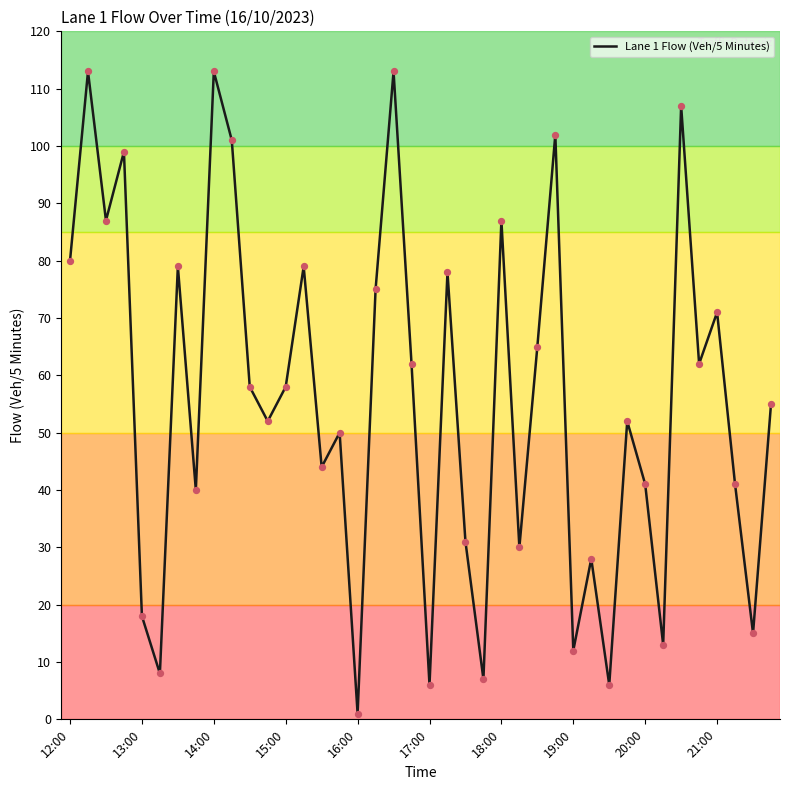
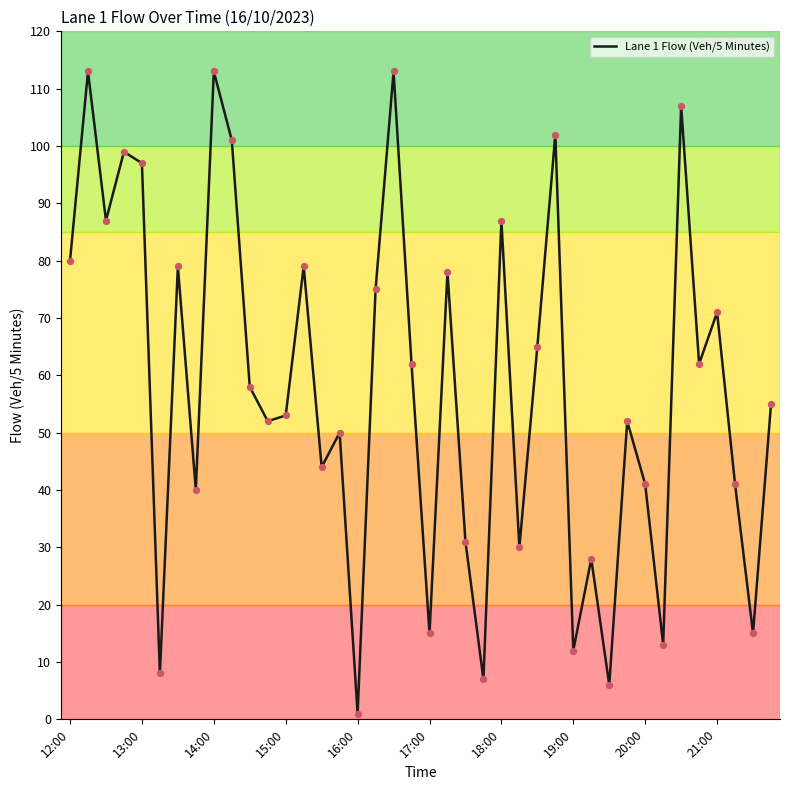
13:00: 18 -> 97
15:00: 58 -> 53
17:00: 6 -> 15
